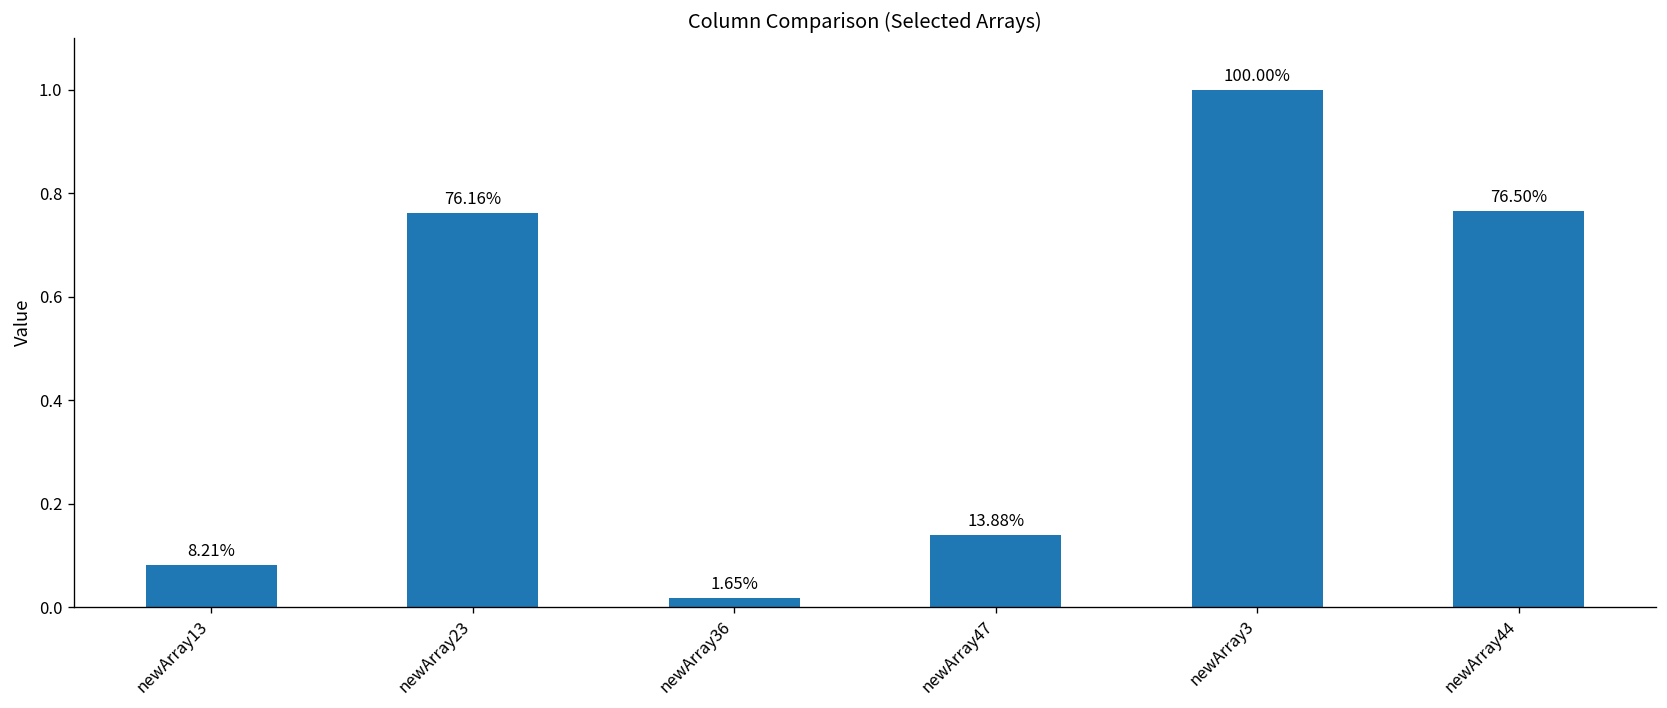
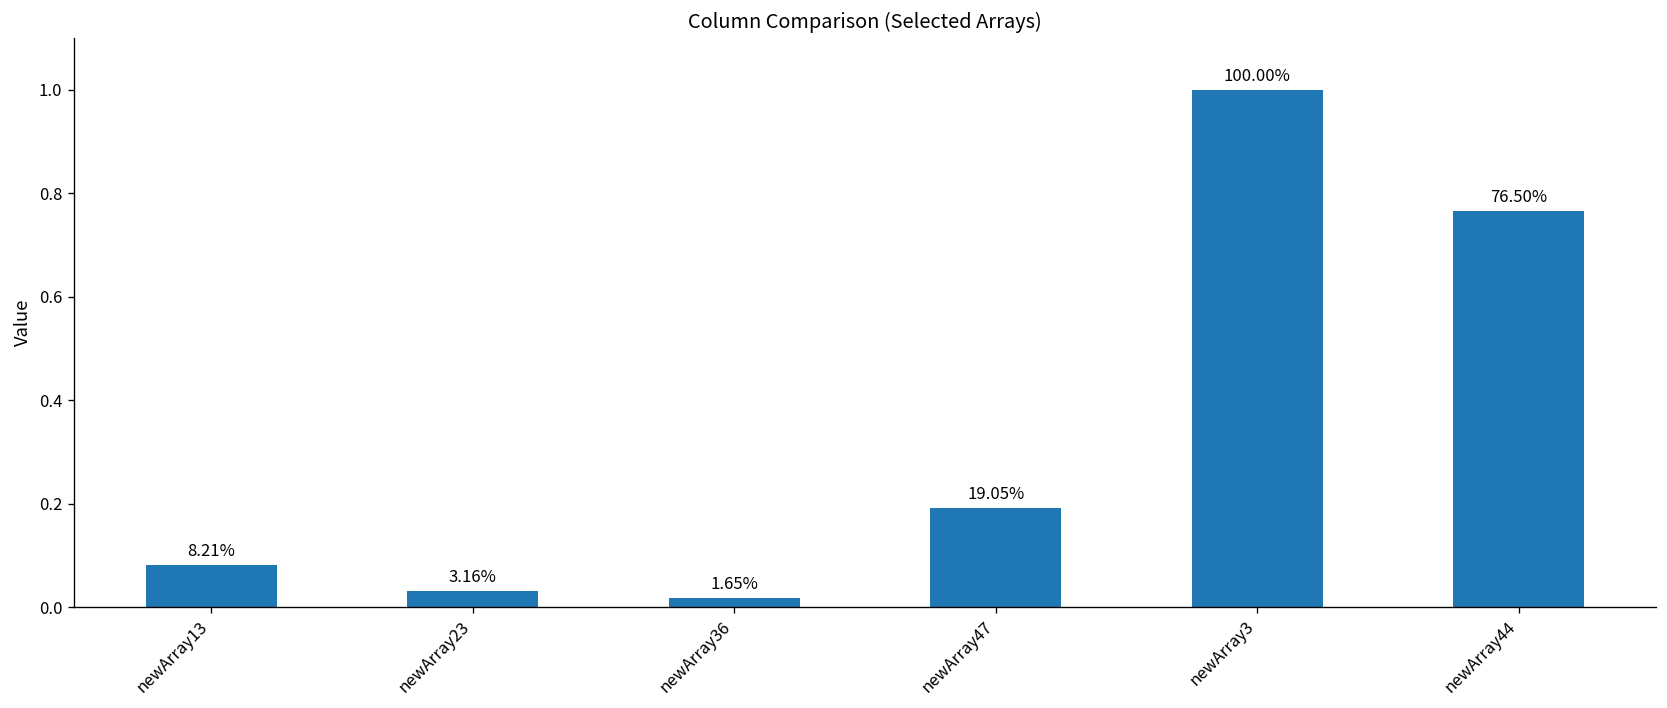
newArray23: 76.16% -> 3.16%
newArray47: 13.88% -> 19.05%
